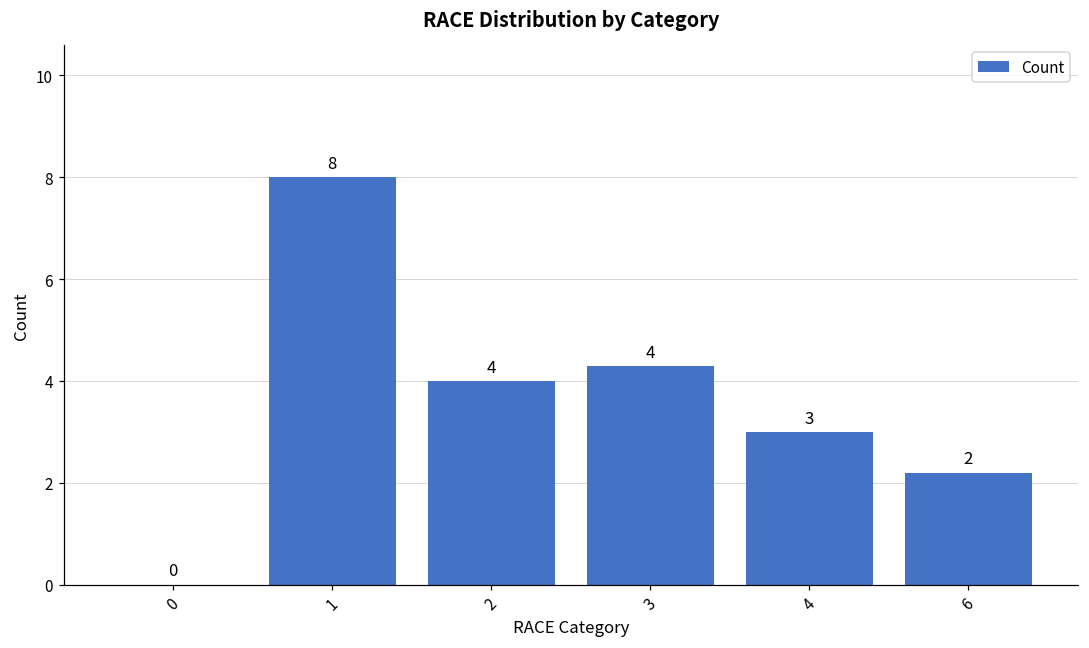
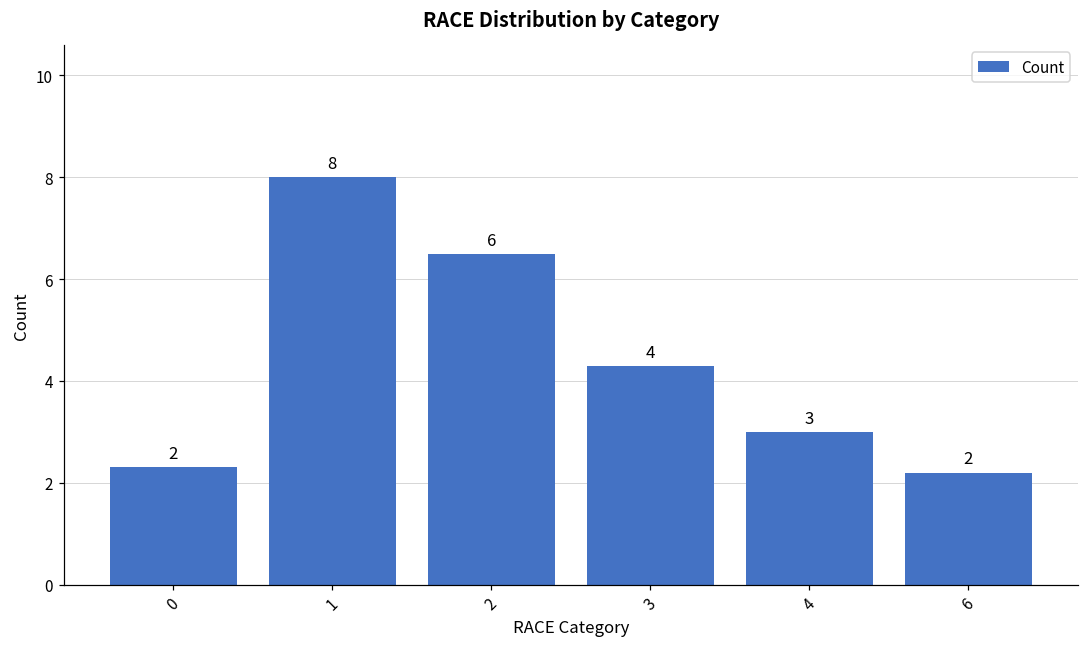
0: 0 -> 2
2: 4 -> 6
